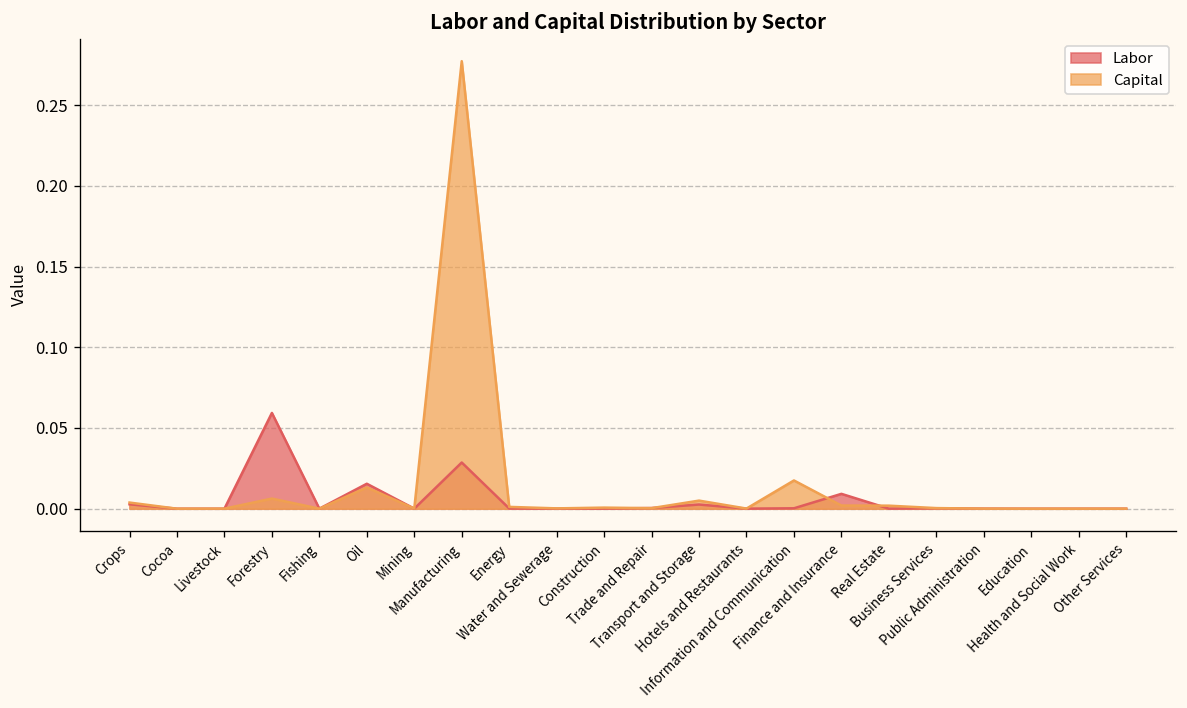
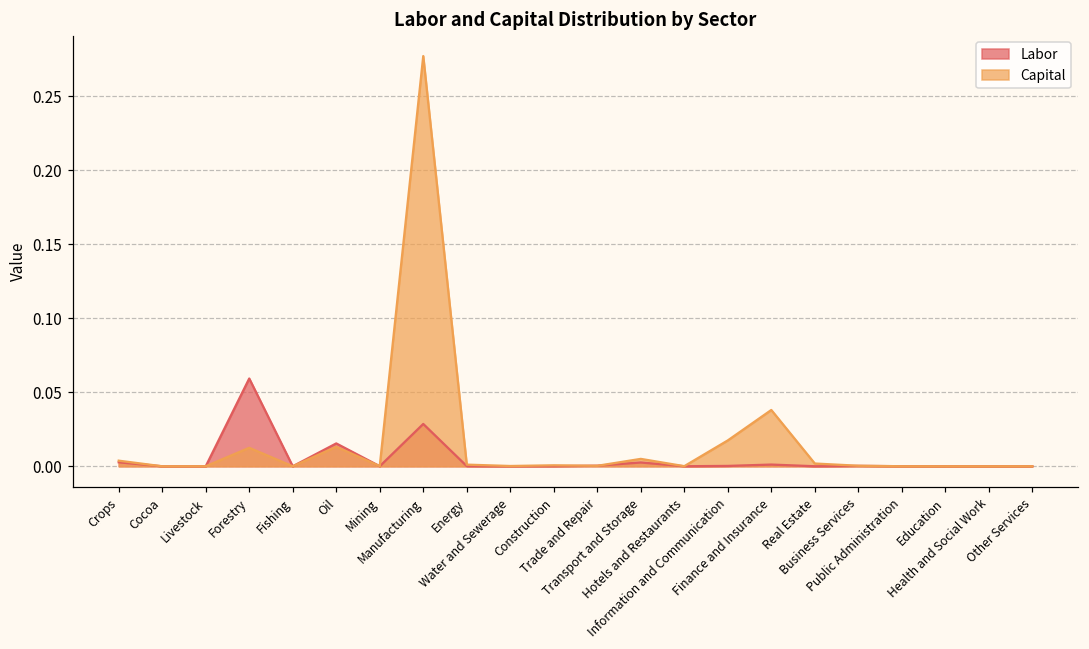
Capital, Forestry: 0.006 -> 0.012
Labor, Finance and Insurance: 0.009 -> 0.001
Capital, Finance and Insurance: 0.002 -> 0.038
